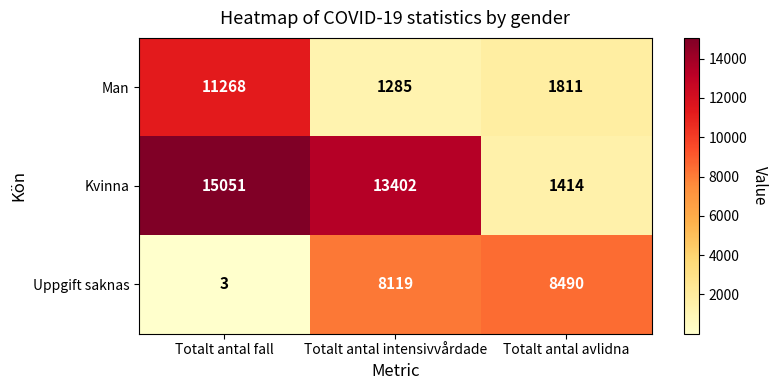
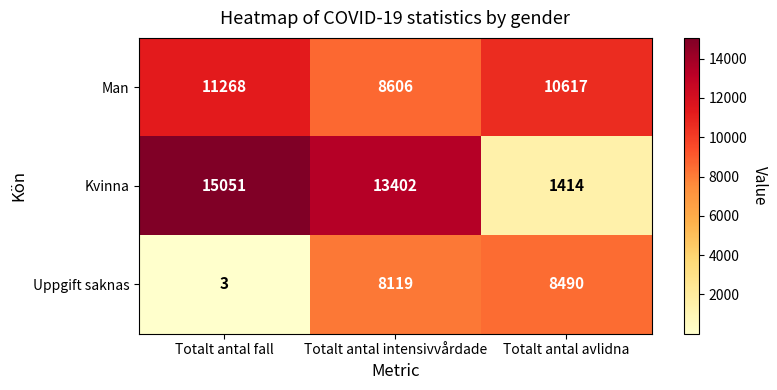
Man, Totalt antal intensivvårdade: 1285 -> 8606
Man, Totalt antal avlidna: 1811 -> 10617
